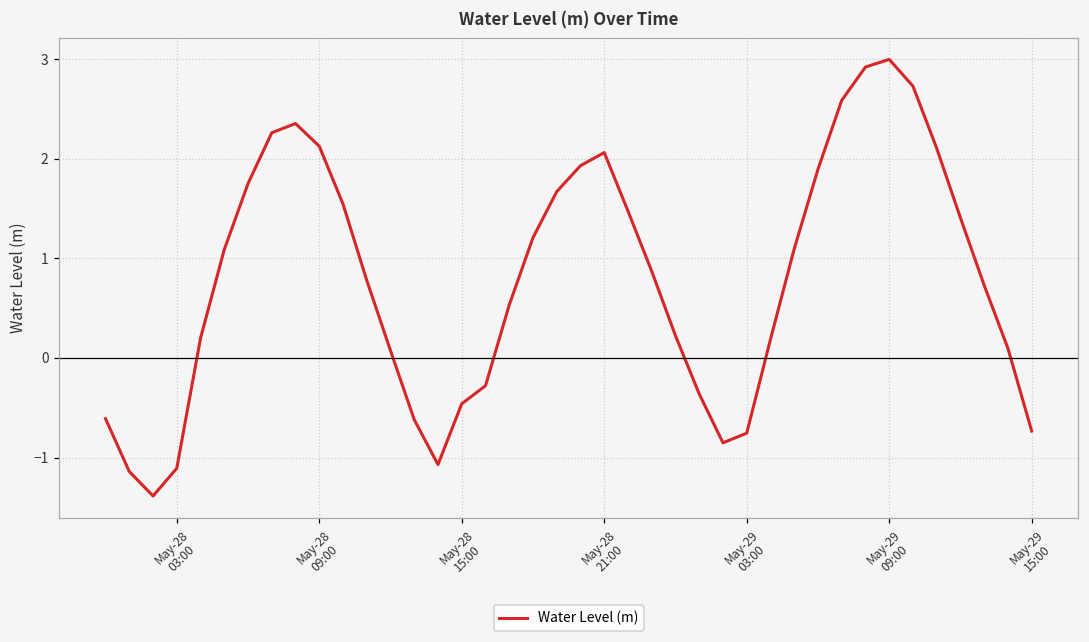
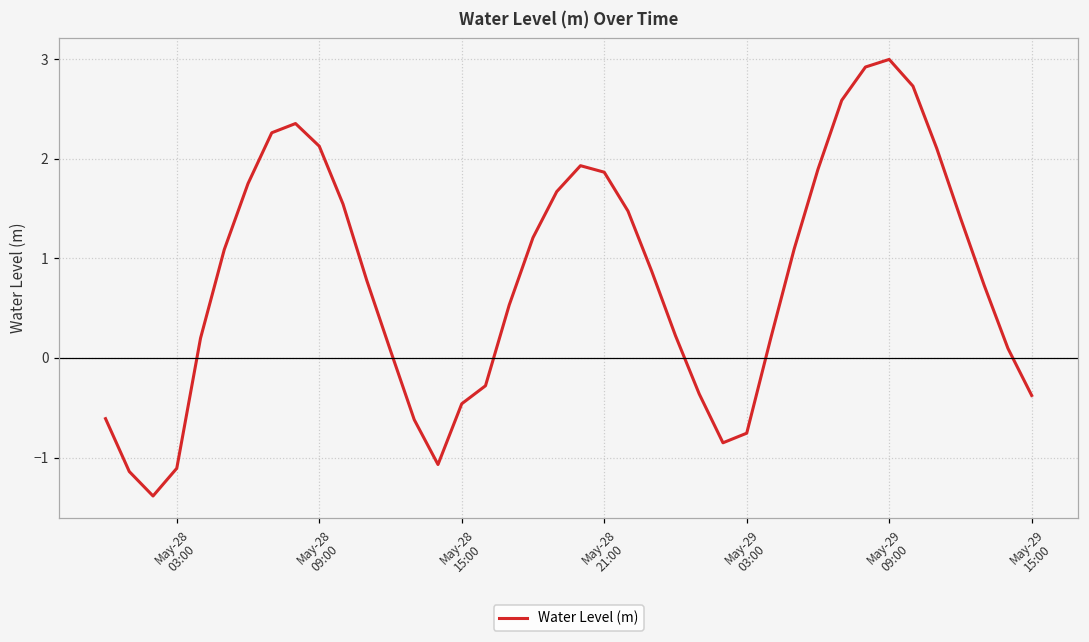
May-28 21:00: 2.1 -> 1.9
May-29 15:00: -0.7 -> -0.4
